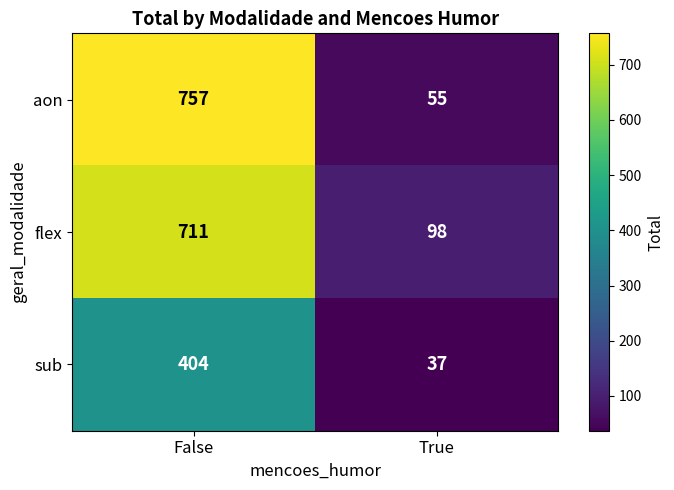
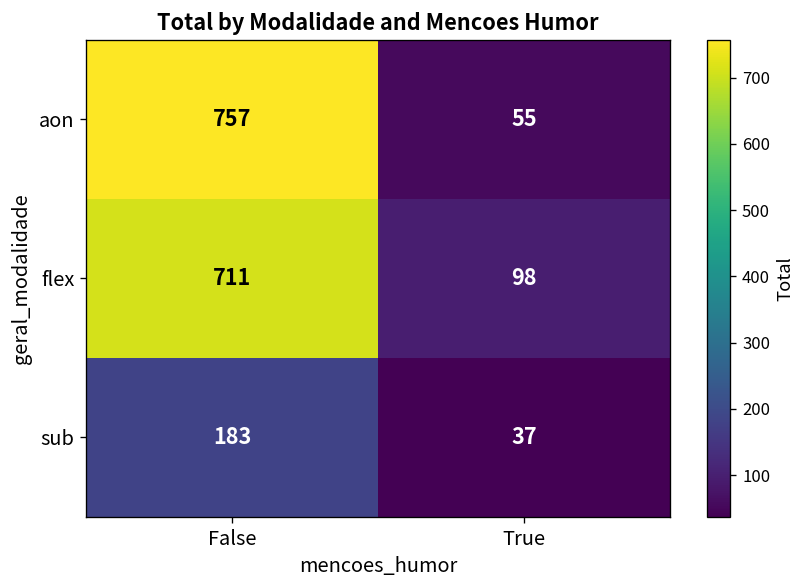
sub, False: 404 -> 183
